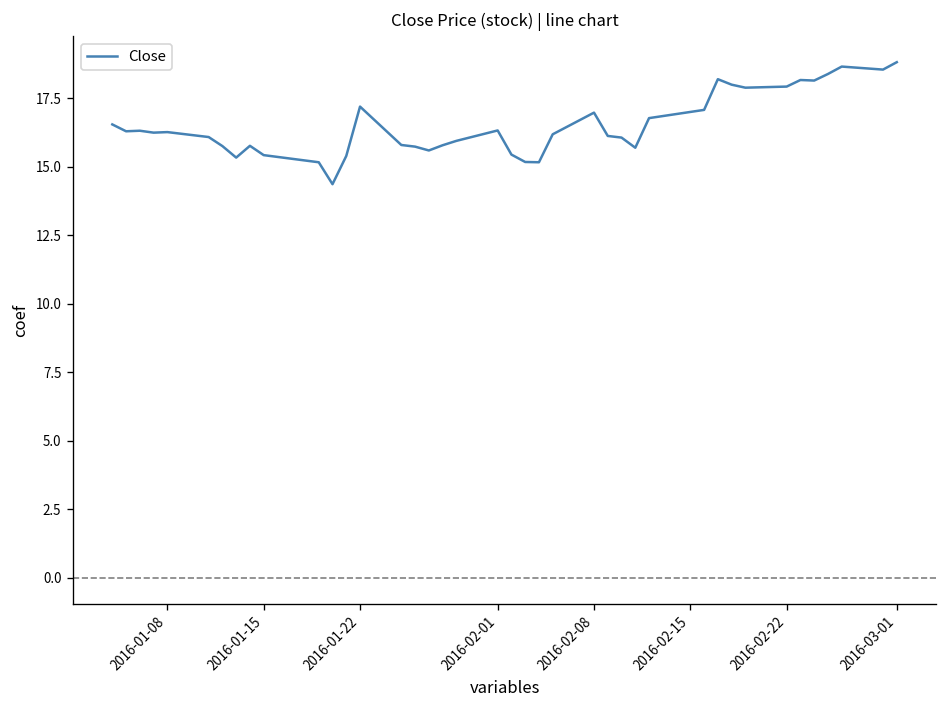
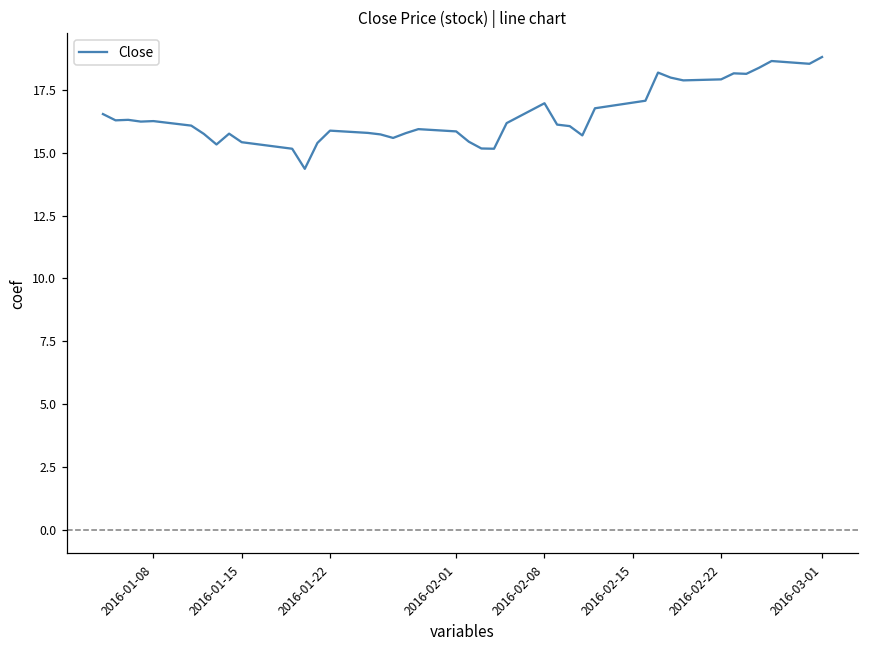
2016-01-22: 17.2 -> 15.9
2016-02-01: 16.3 -> 15.9
